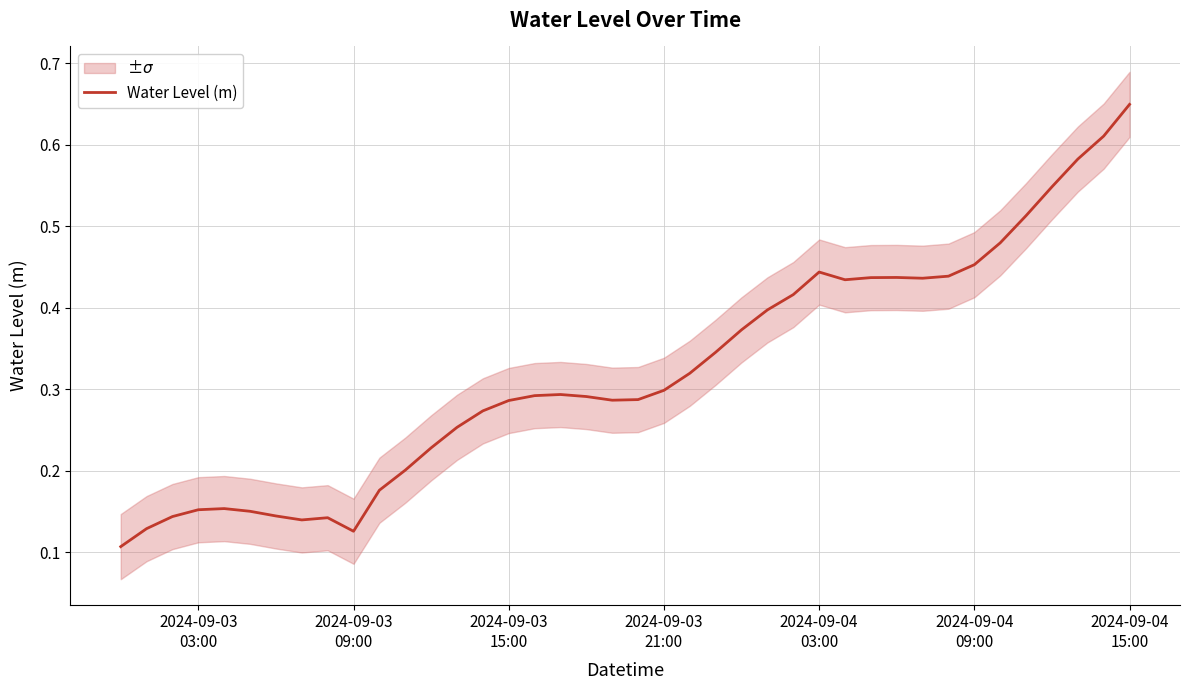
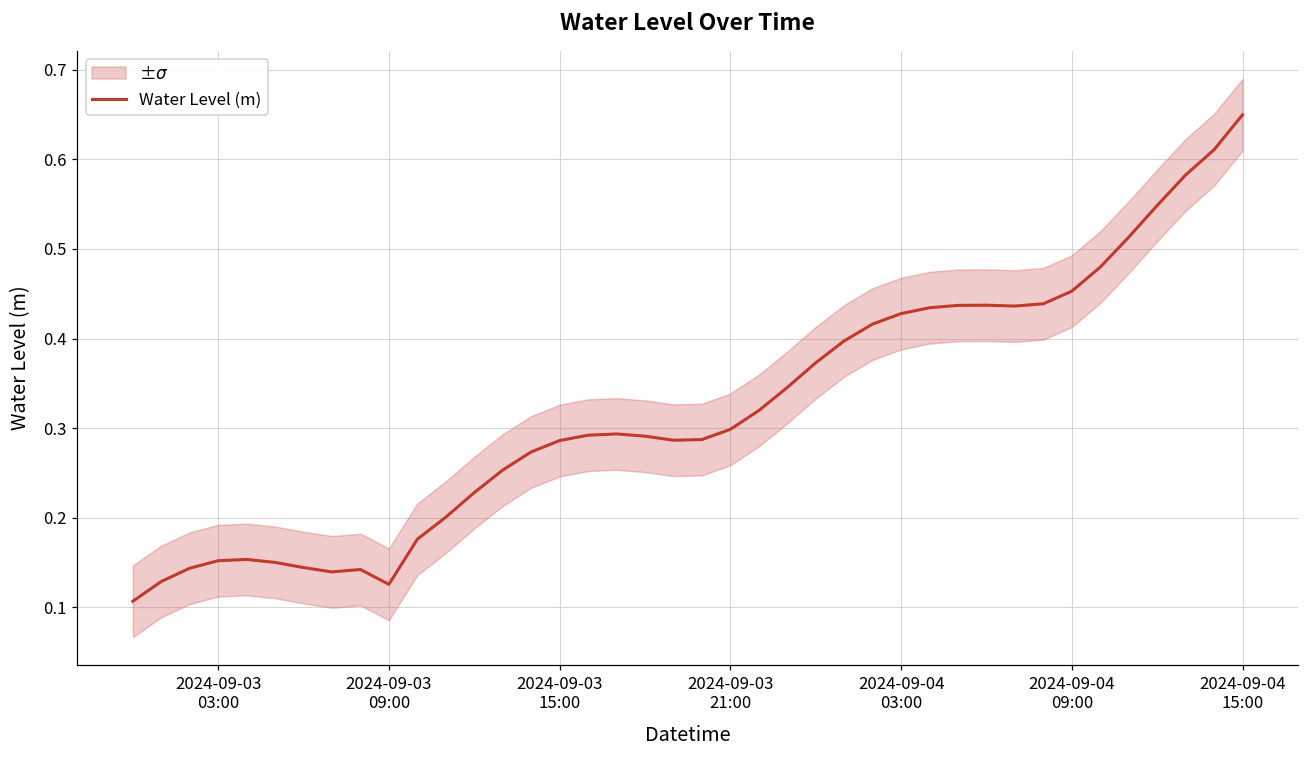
Water Level (m), 2024-09-04 03:00: 0.44 -> 0.43
